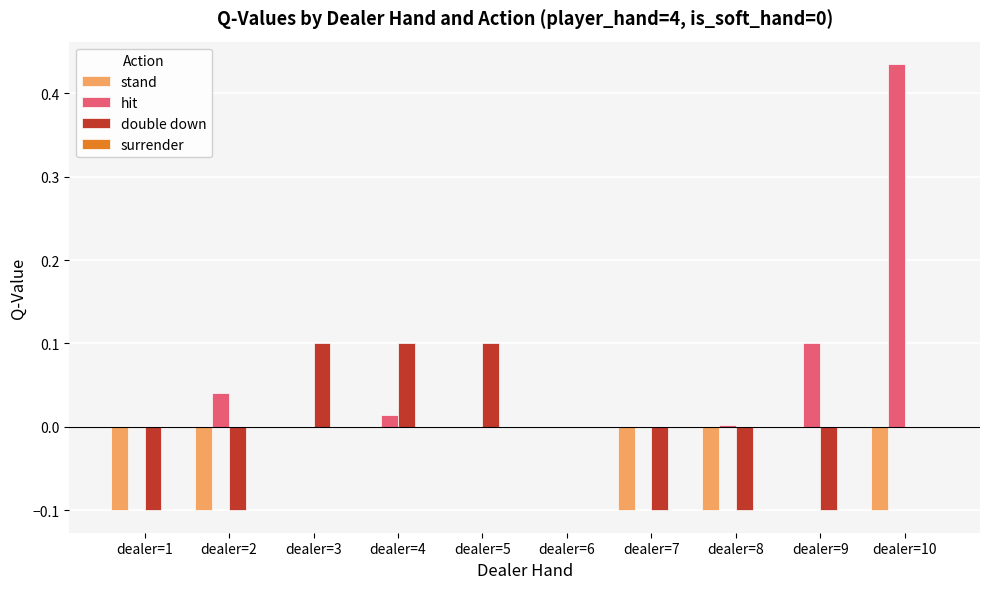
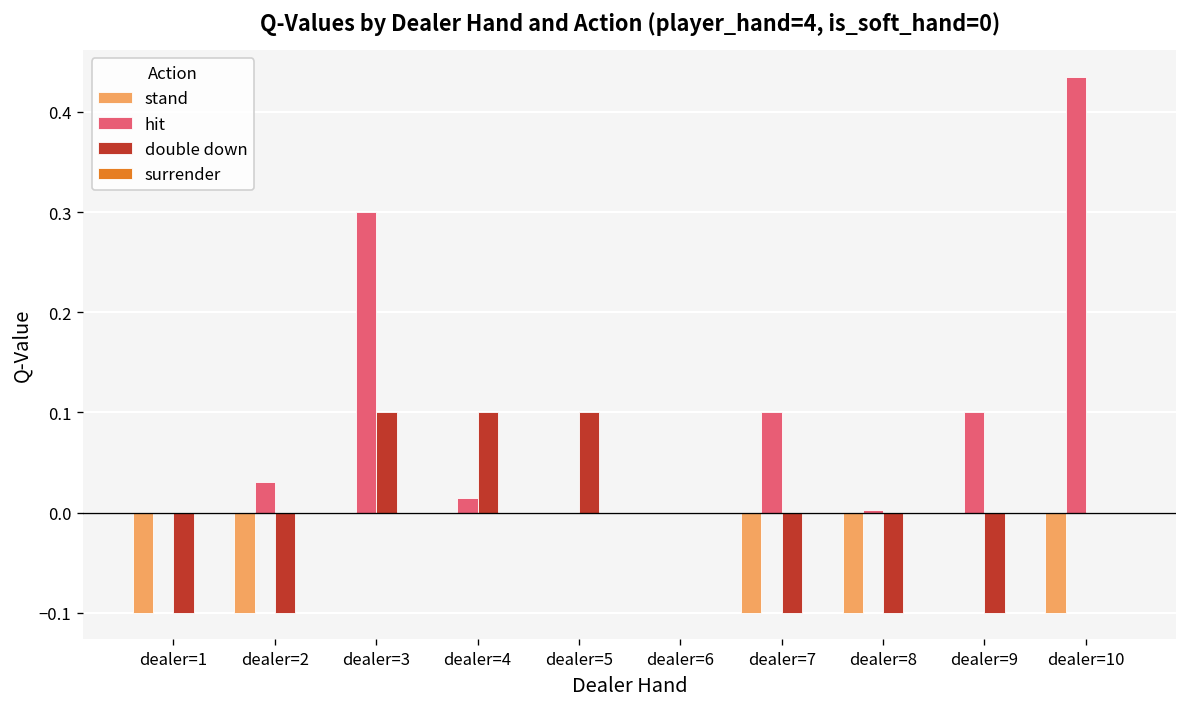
hit, dealer=2: 0.04 -> 0.03
hit, dealer=3: 0.0 -> 0.3
hit, dealer=7: 0.0 -> 0.1
